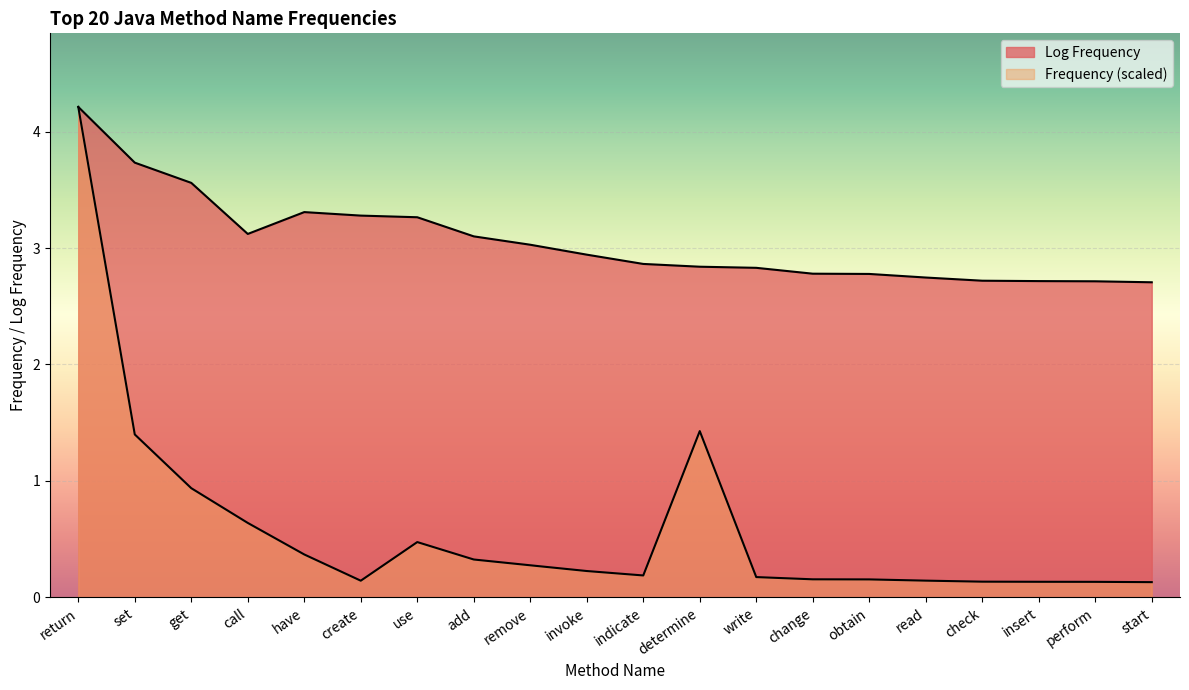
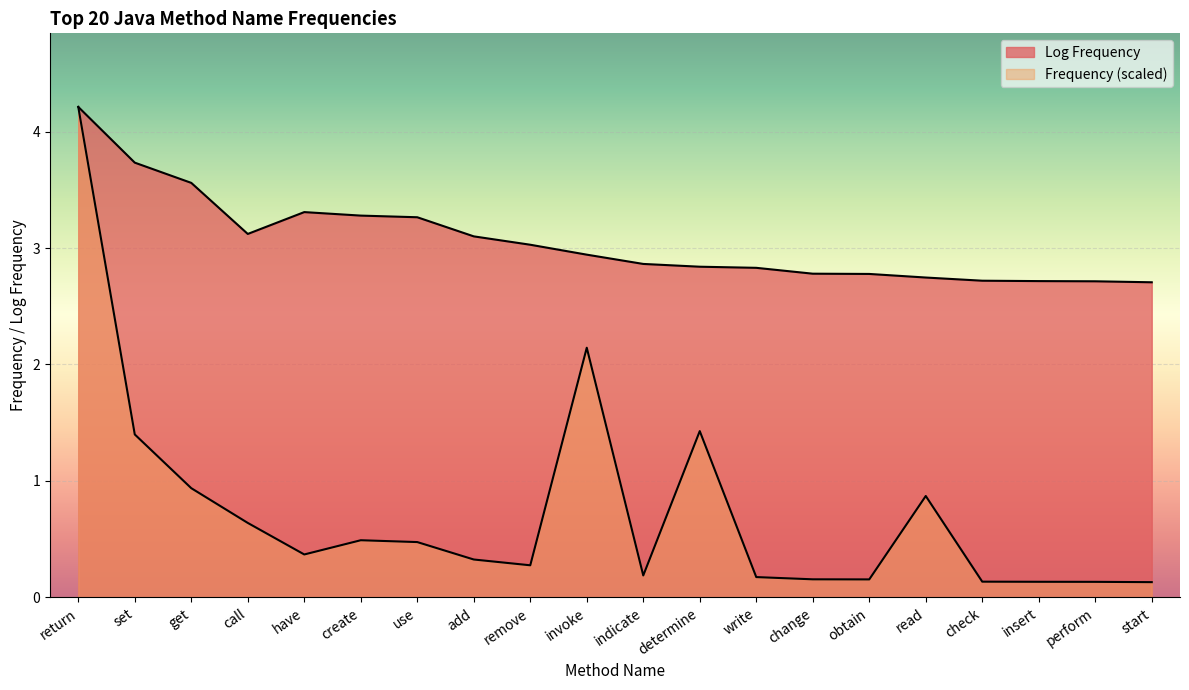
Frequency (scaled), create: 0.14 -> 0.49
Frequency (scaled), invoke: 0.23 -> 2.14
Frequency (scaled), read: 0.14 -> 0.87
